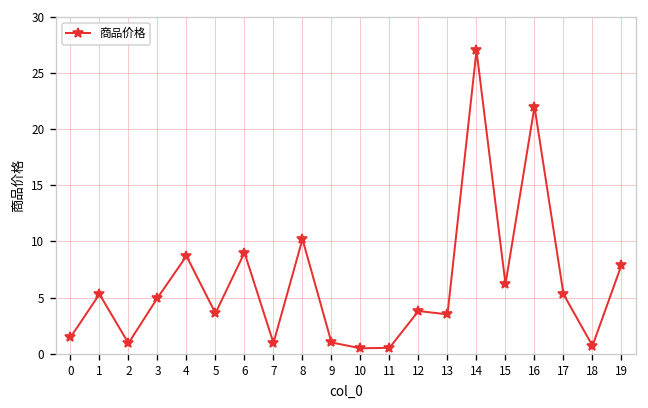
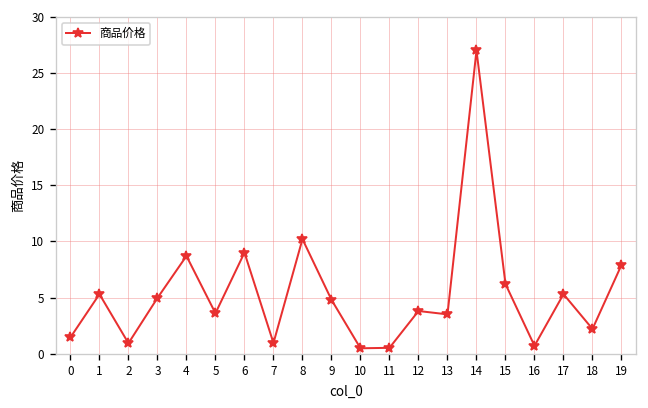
9: 1 -> 5
16: 22 -> 1
18: 1 -> 2
